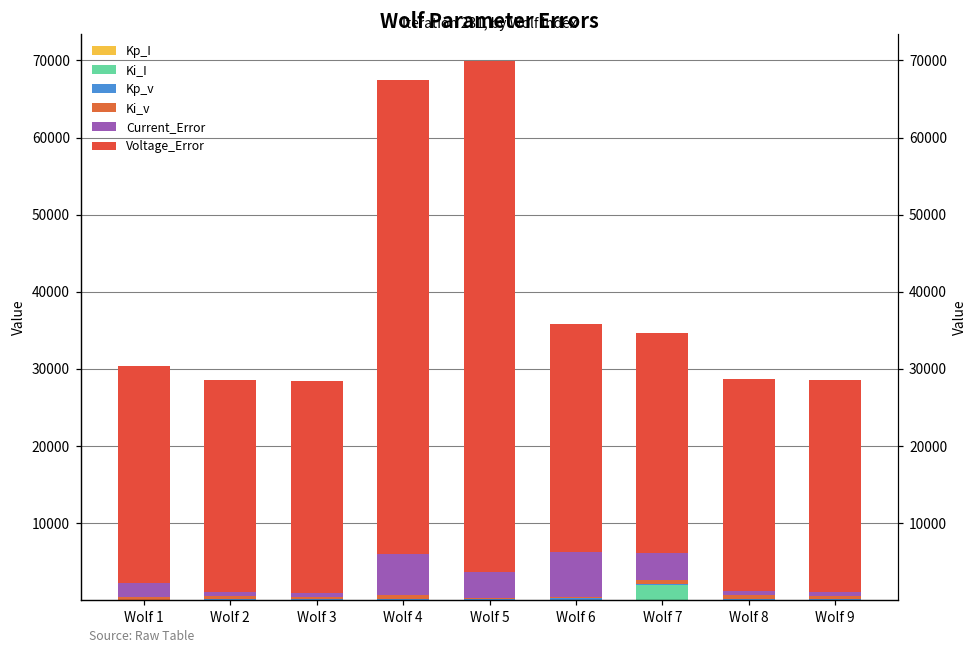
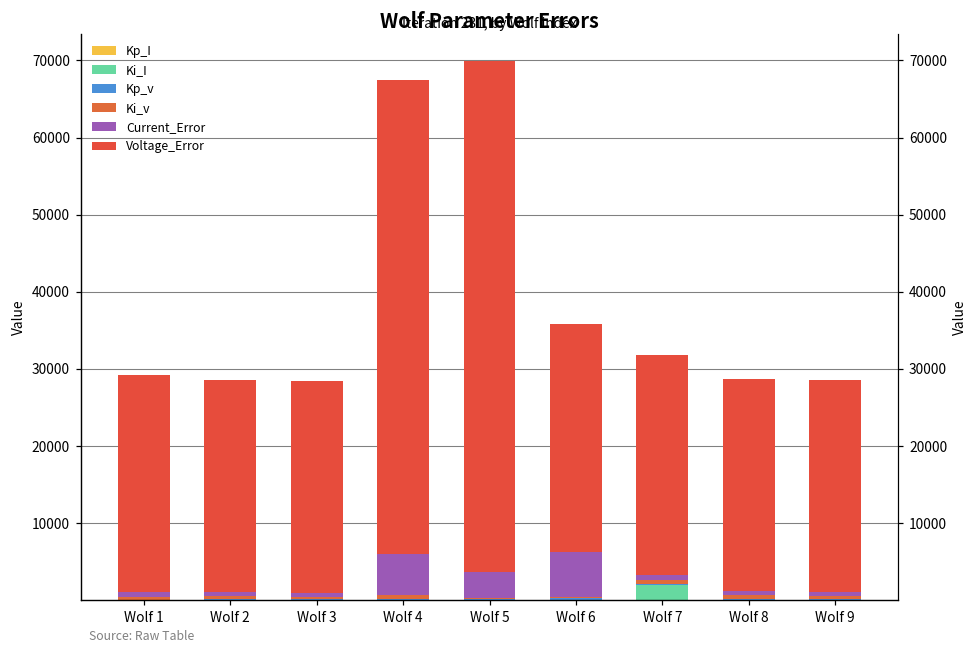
Current_Error, Wolf 1: 2000 -> 1000
Current_Error, Wolf 7: 4000 -> 1000
